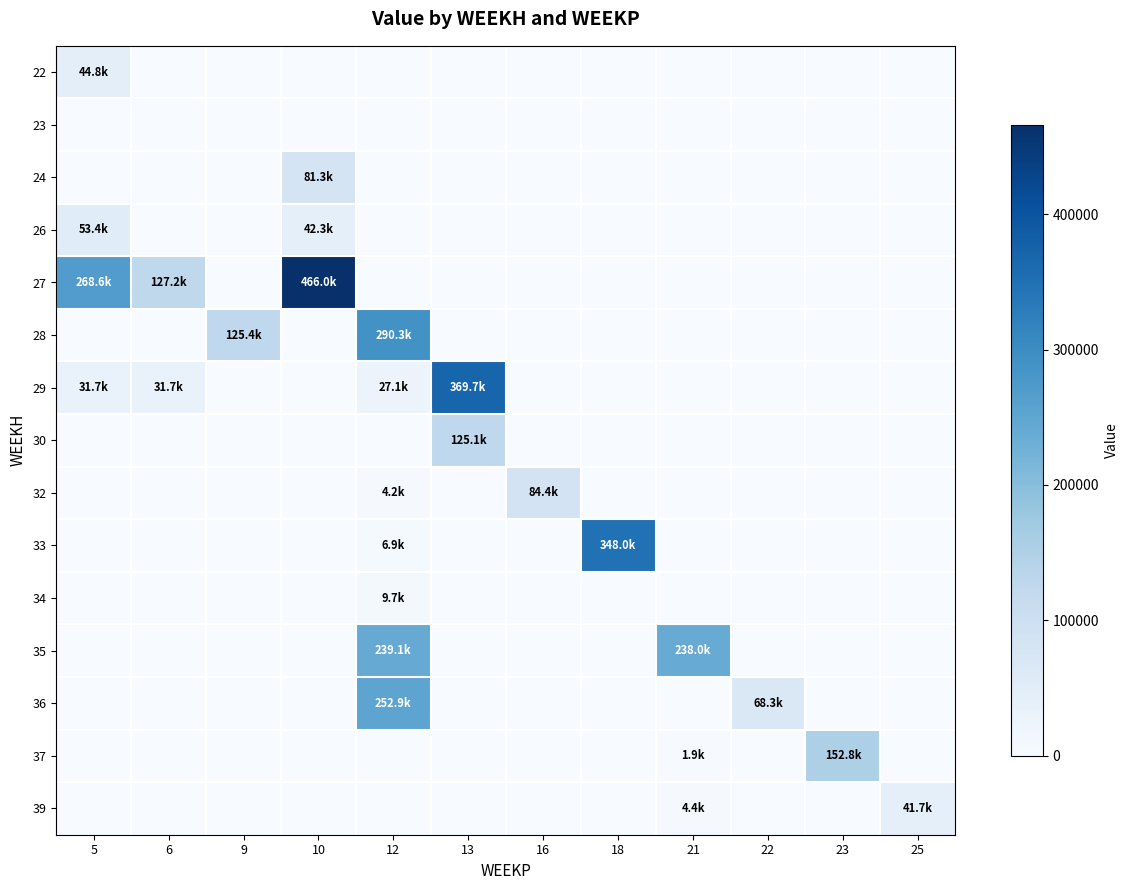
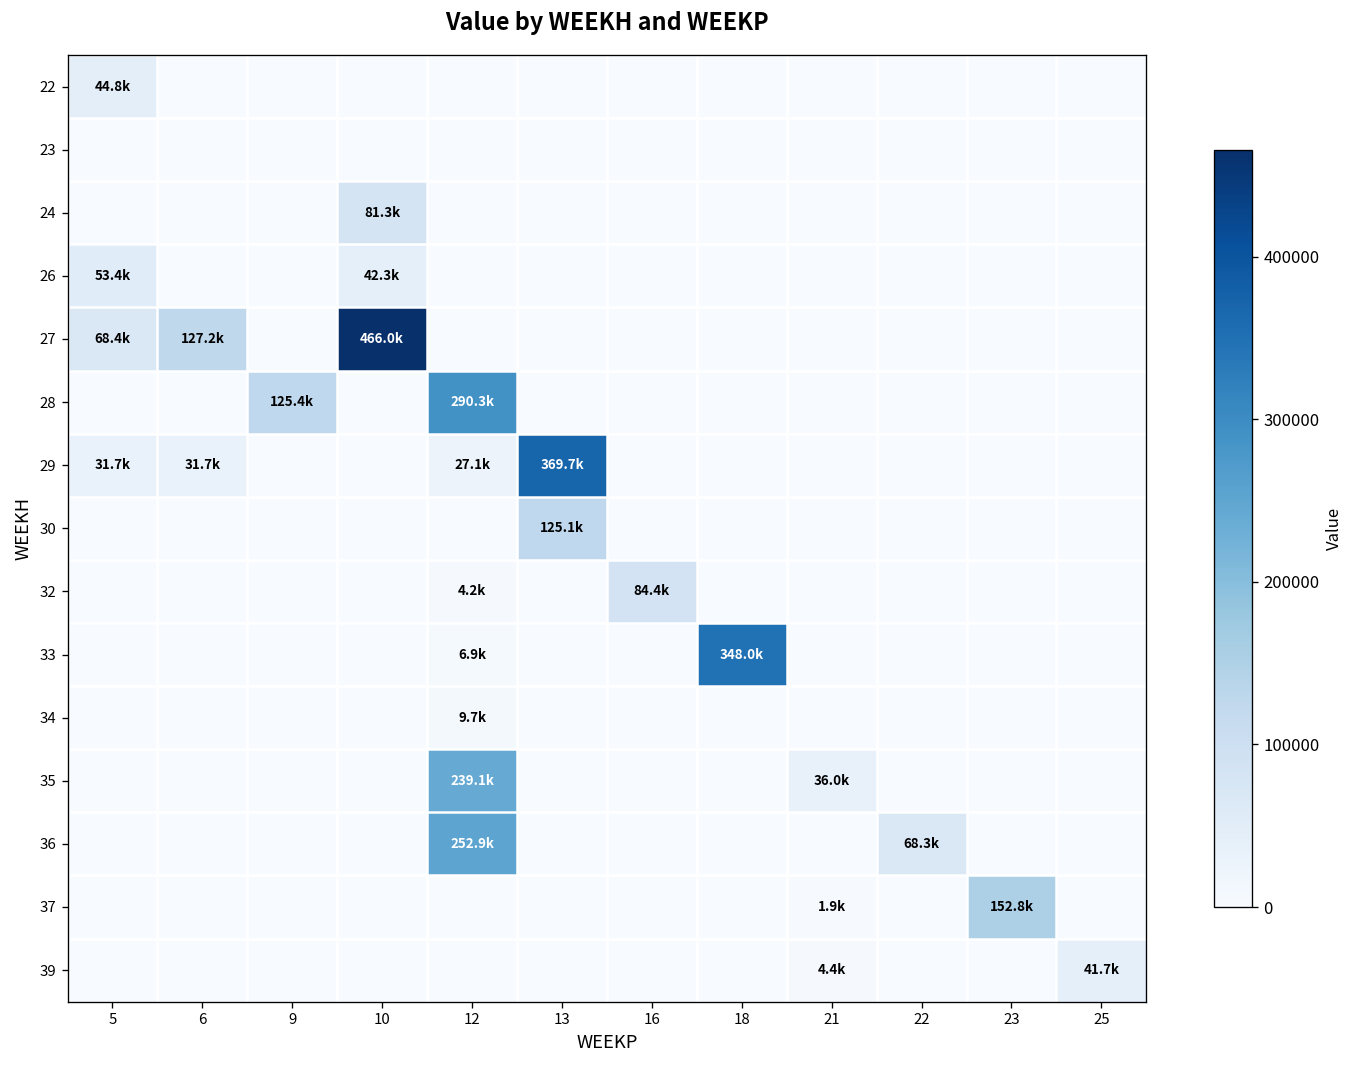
27, 5: 268.6k -> 68.4k
35, 21: 238.0k -> 36.0k
